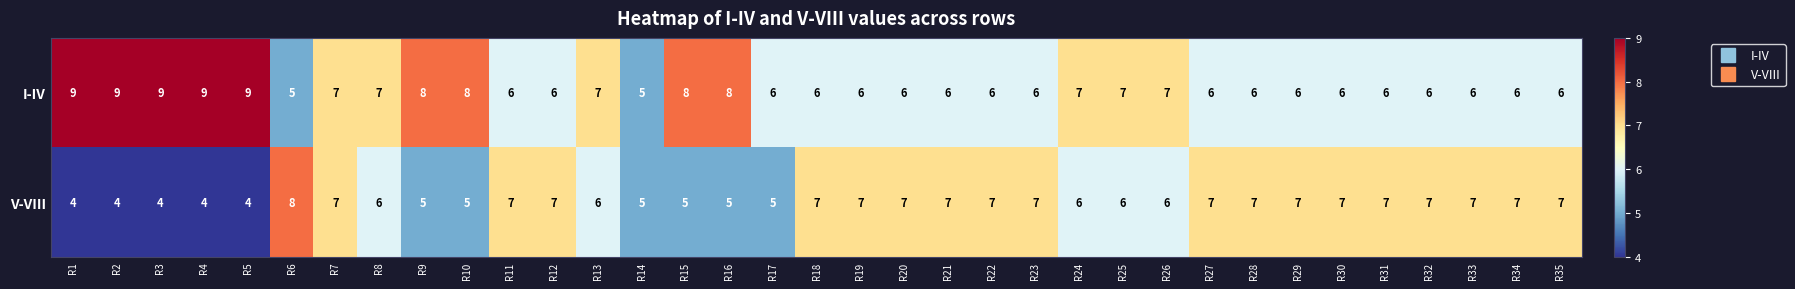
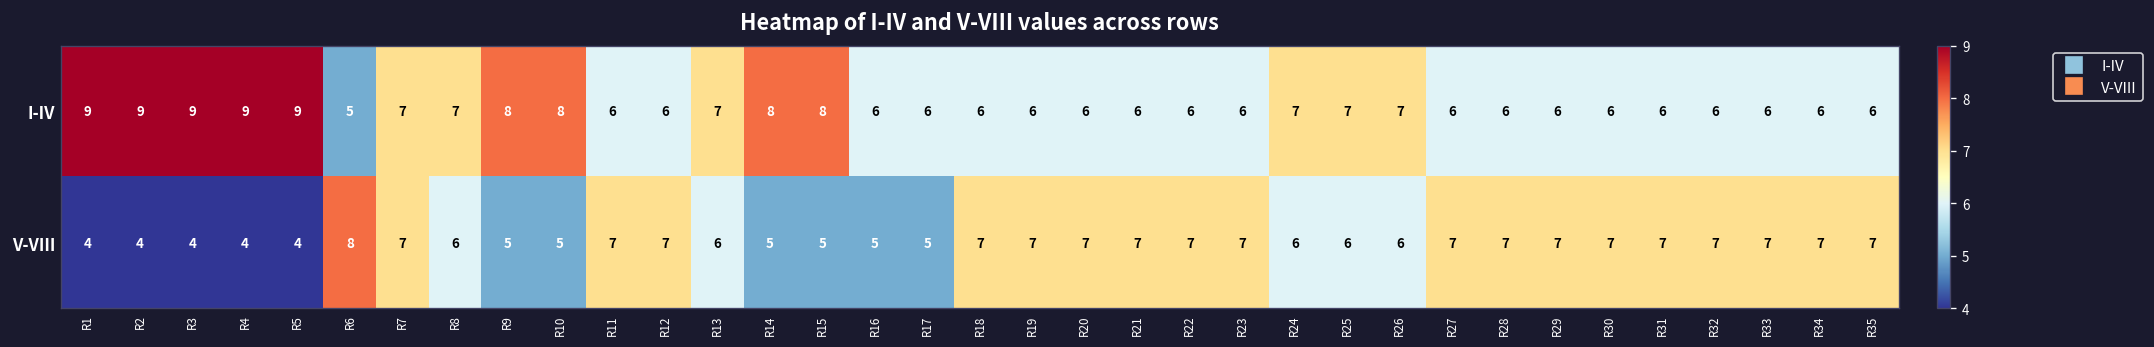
I-IV, R14: 5 -> 8
I-IV, R16: 8 -> 6
